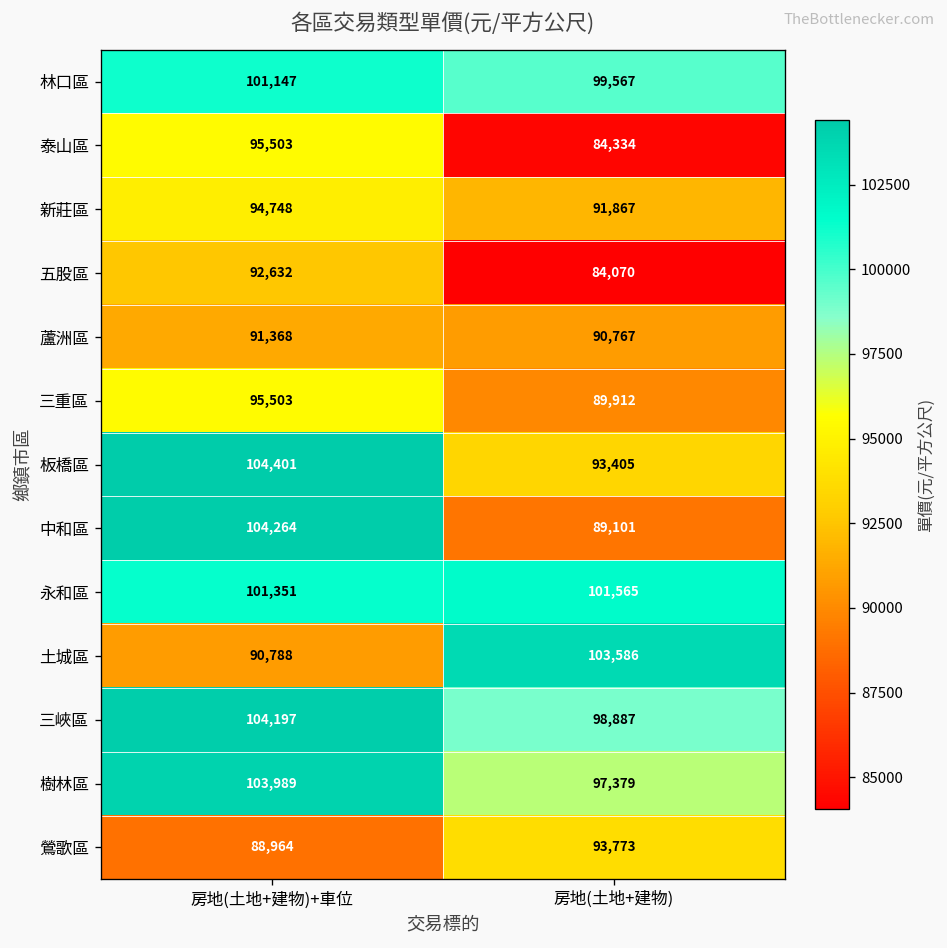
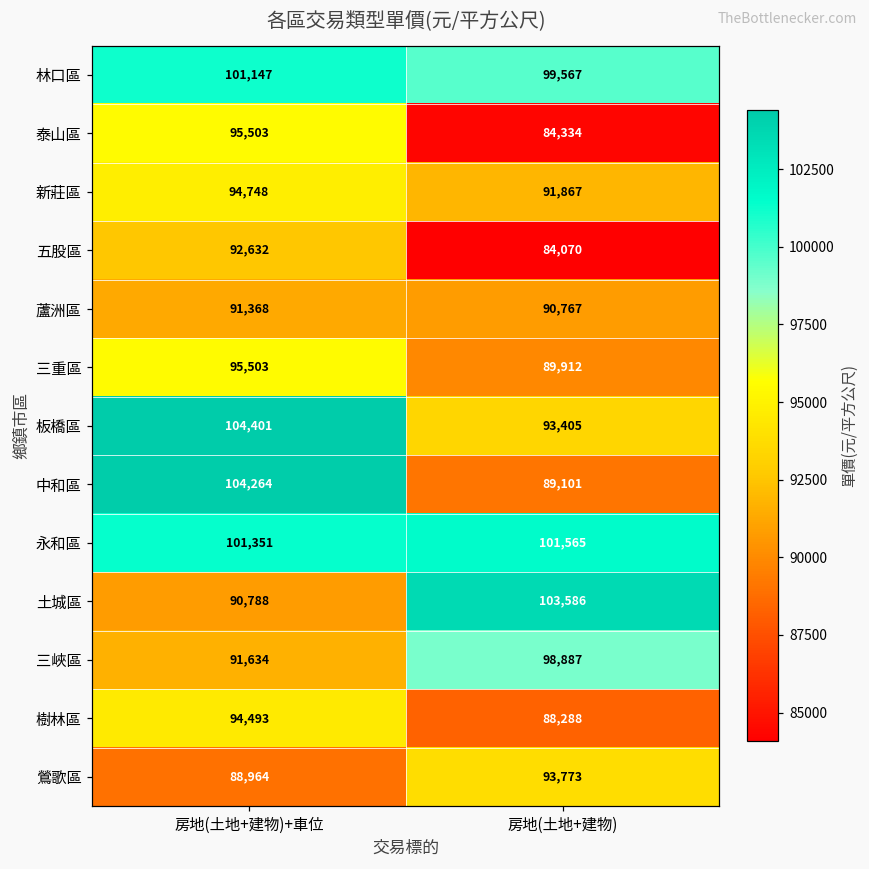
三峽區, 房地(土地+建物)+車位: 104,197 -> 91,634
樹林區, 房地(土地+建物)+車位: 103,989 -> 94,493
樹林區, 房地(土地+建物): 97,379 -> 88,288
